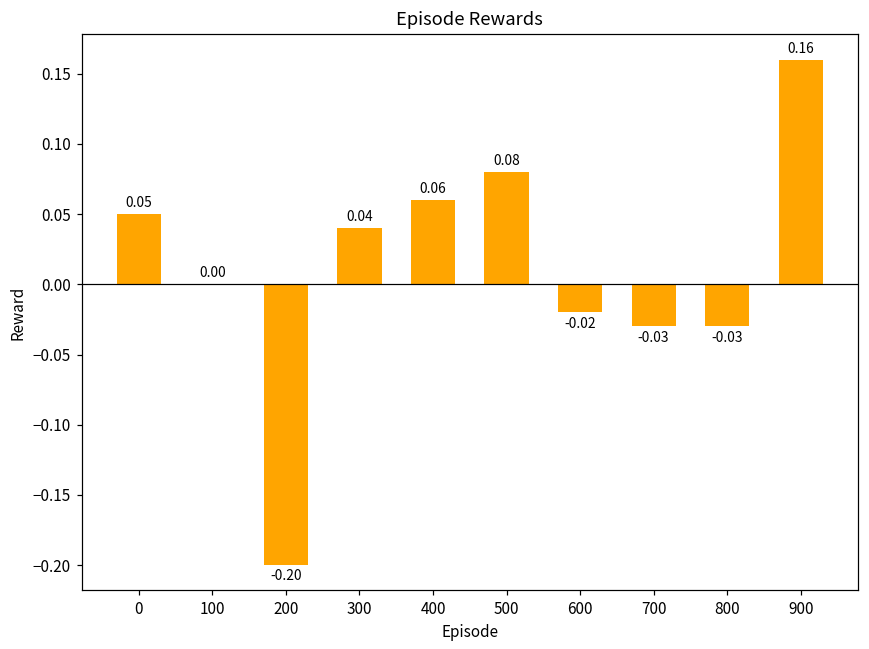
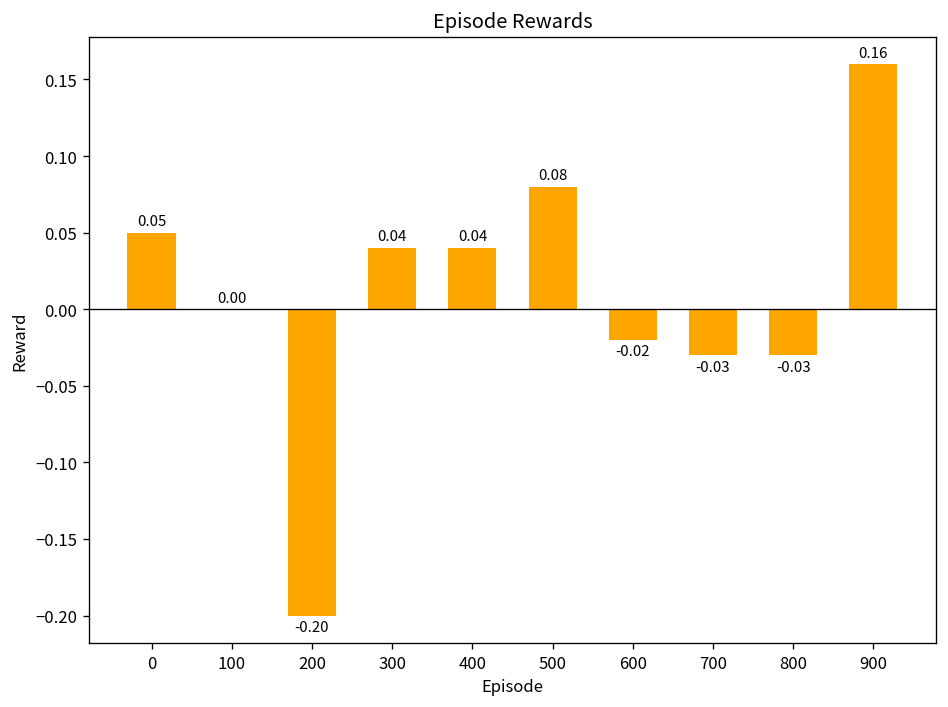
400: 0.06 -> 0.04
